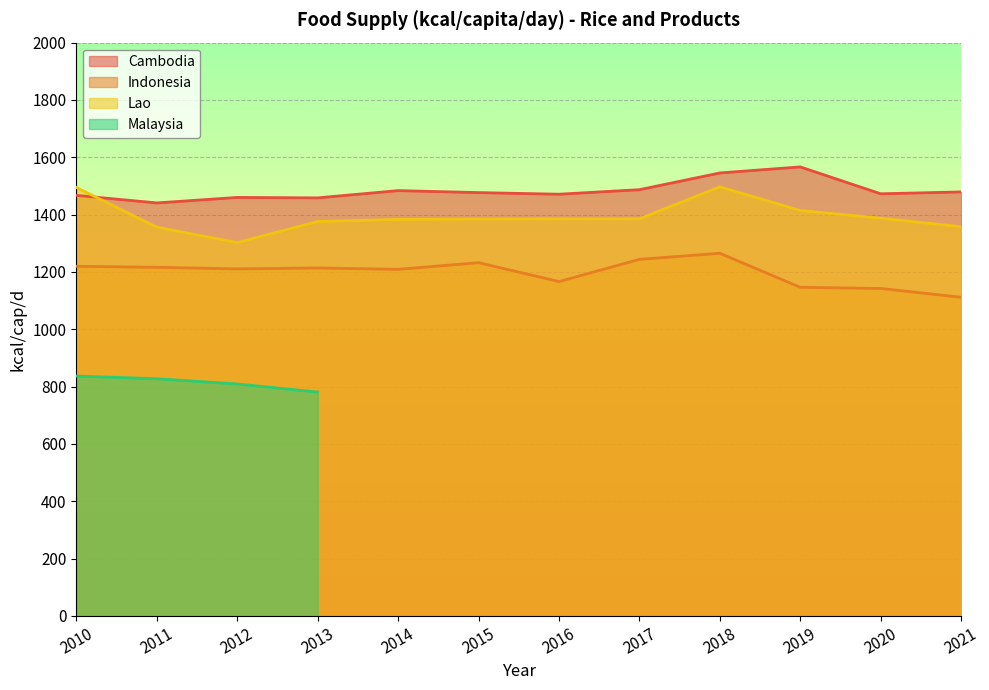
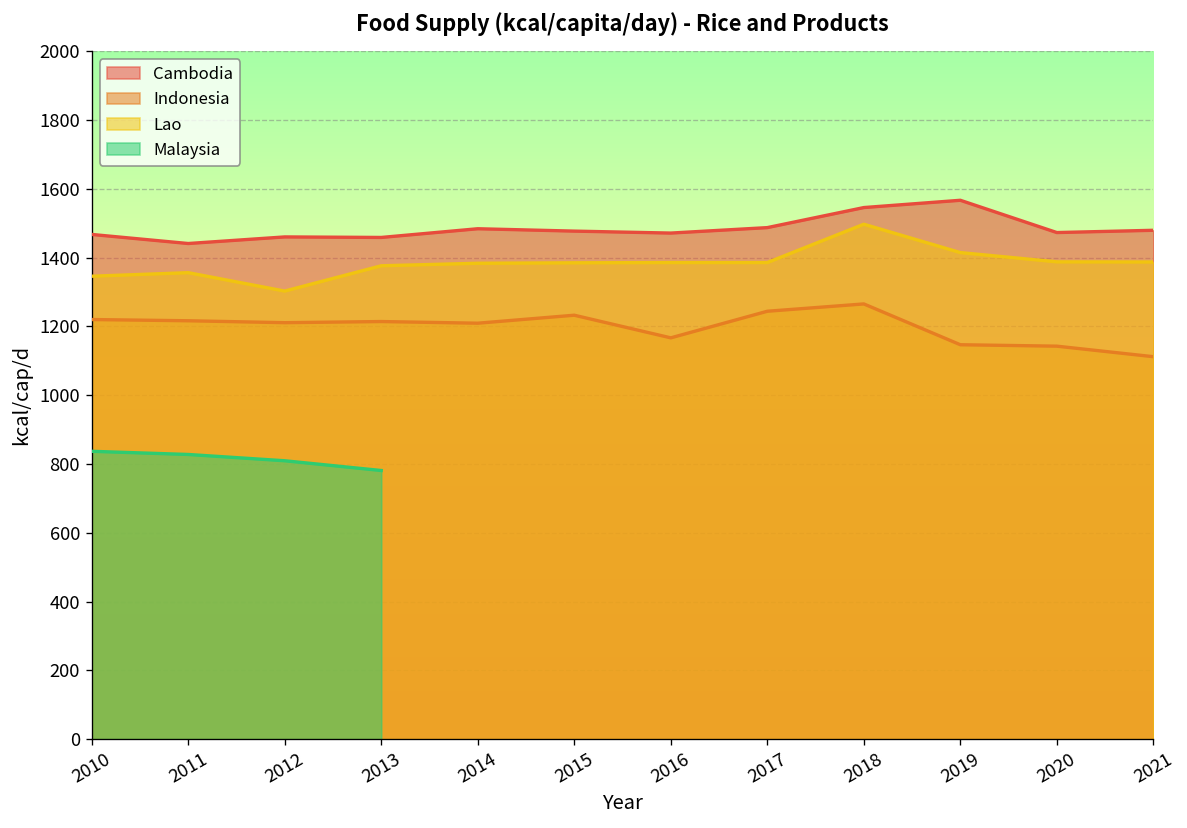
Lao, 2010: 1490 -> 1350
Lao, 2021: 1360 -> 1390
